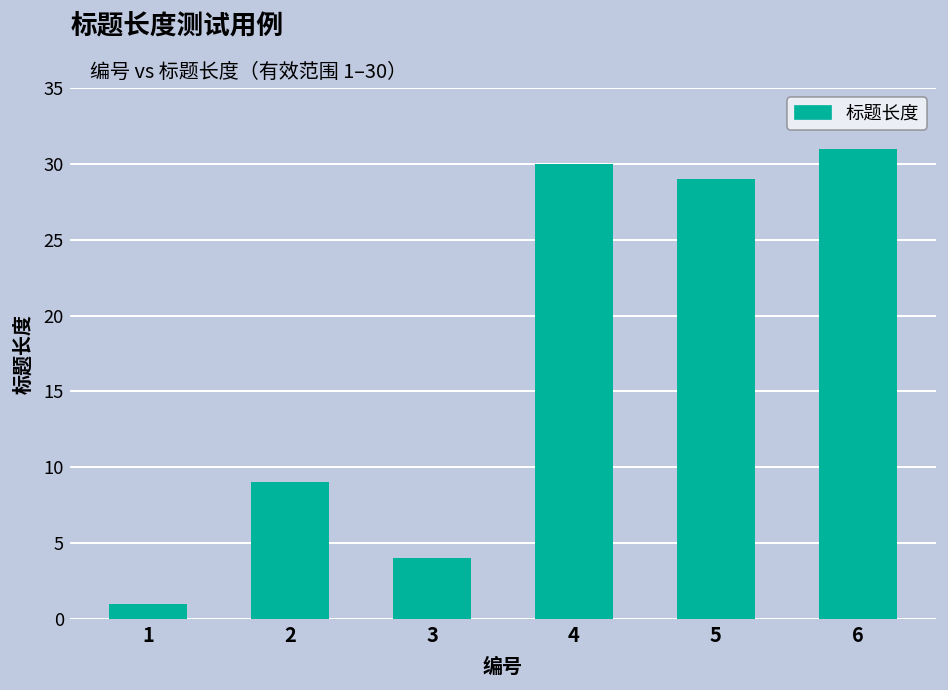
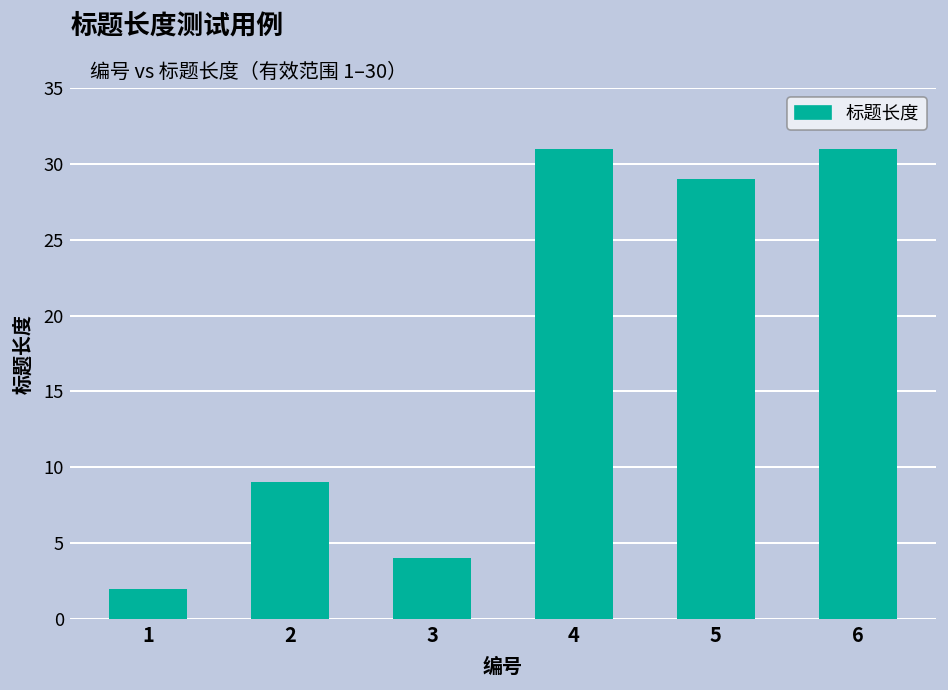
1: 1 -> 2
4: 30 -> 31
